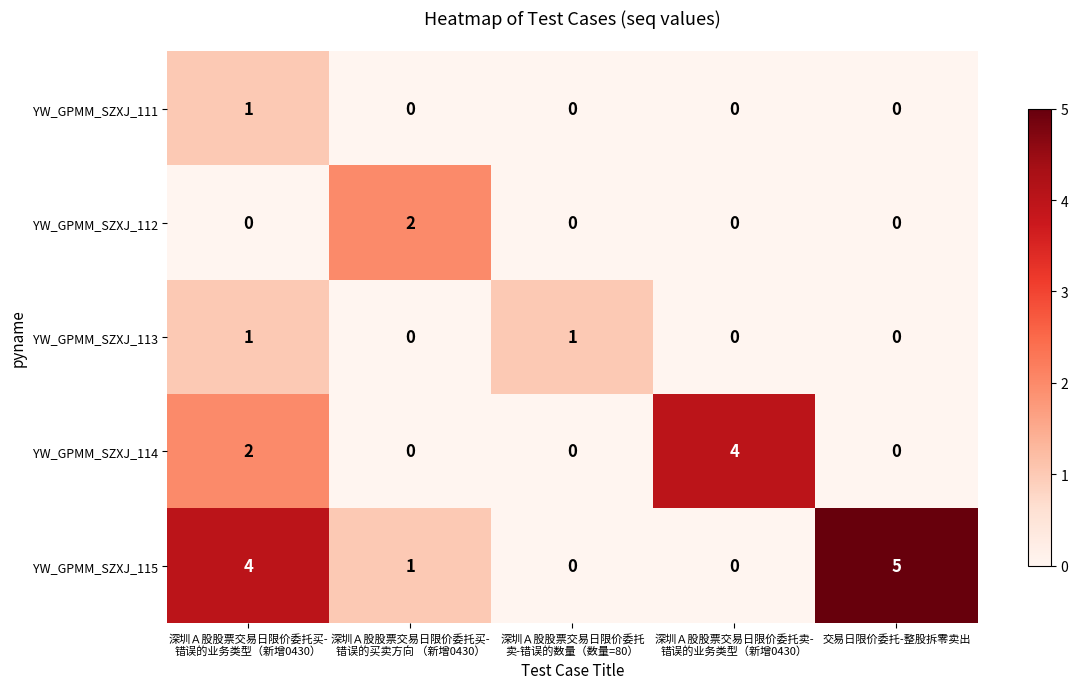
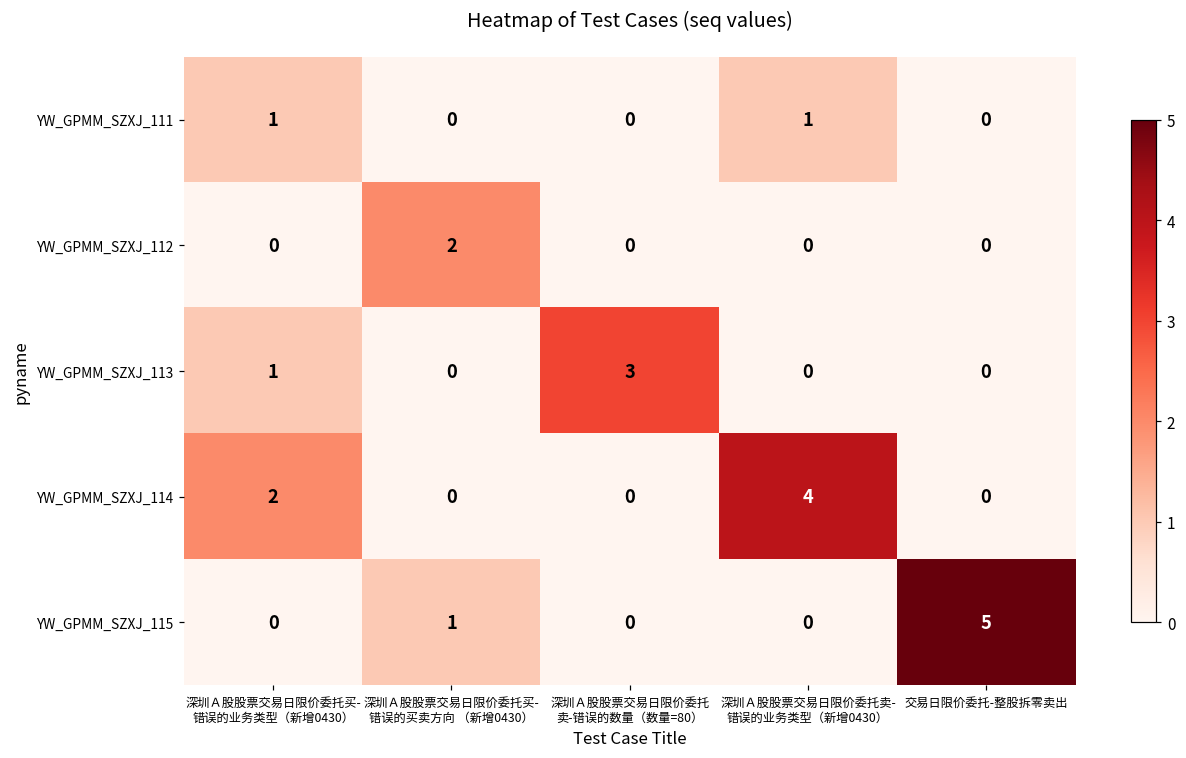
YW_GPMM_SZXJ_111, 深圳Ａ股股票交易日限价委托卖- 错误的业务类型（新增0430）: 0 -> 1
YW_GPMM_SZXJ_113, 深圳Ａ股股票交易日限价委托 卖-错误的数量（数量=80）: 1 -> 3
YW_GPMM_SZXJ_115, 深圳Ａ股股票交易日限价委托买- 错误的业务类型（新增0430）: 4 -> 0
